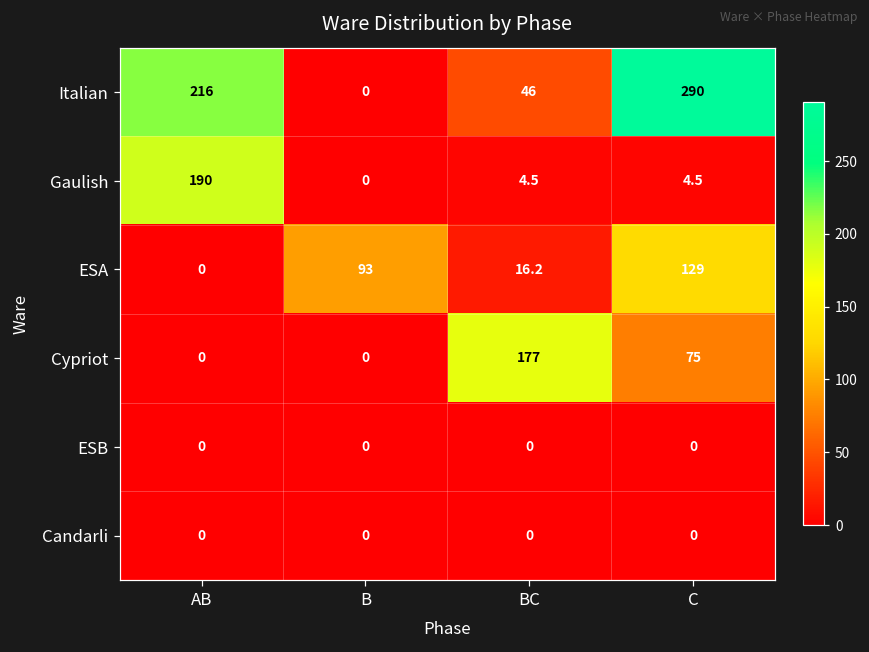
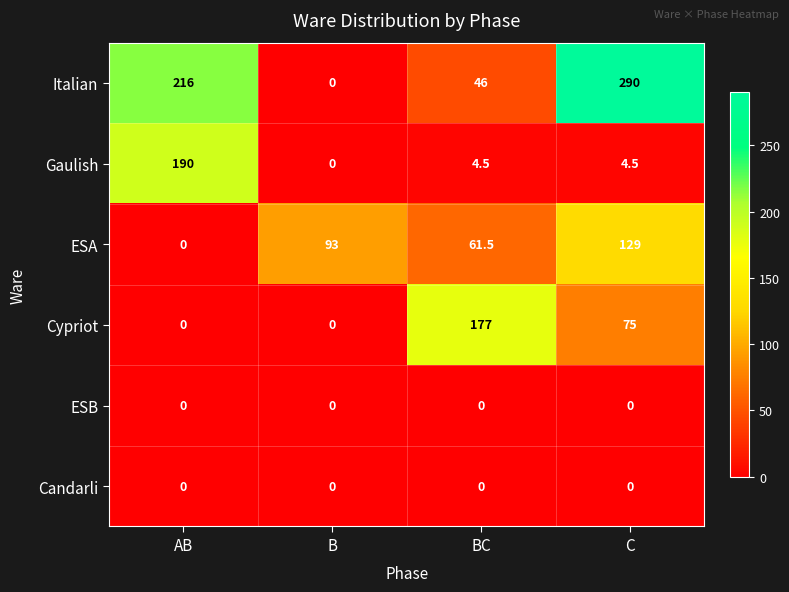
ESA, BC: 16.2 -> 61.5
